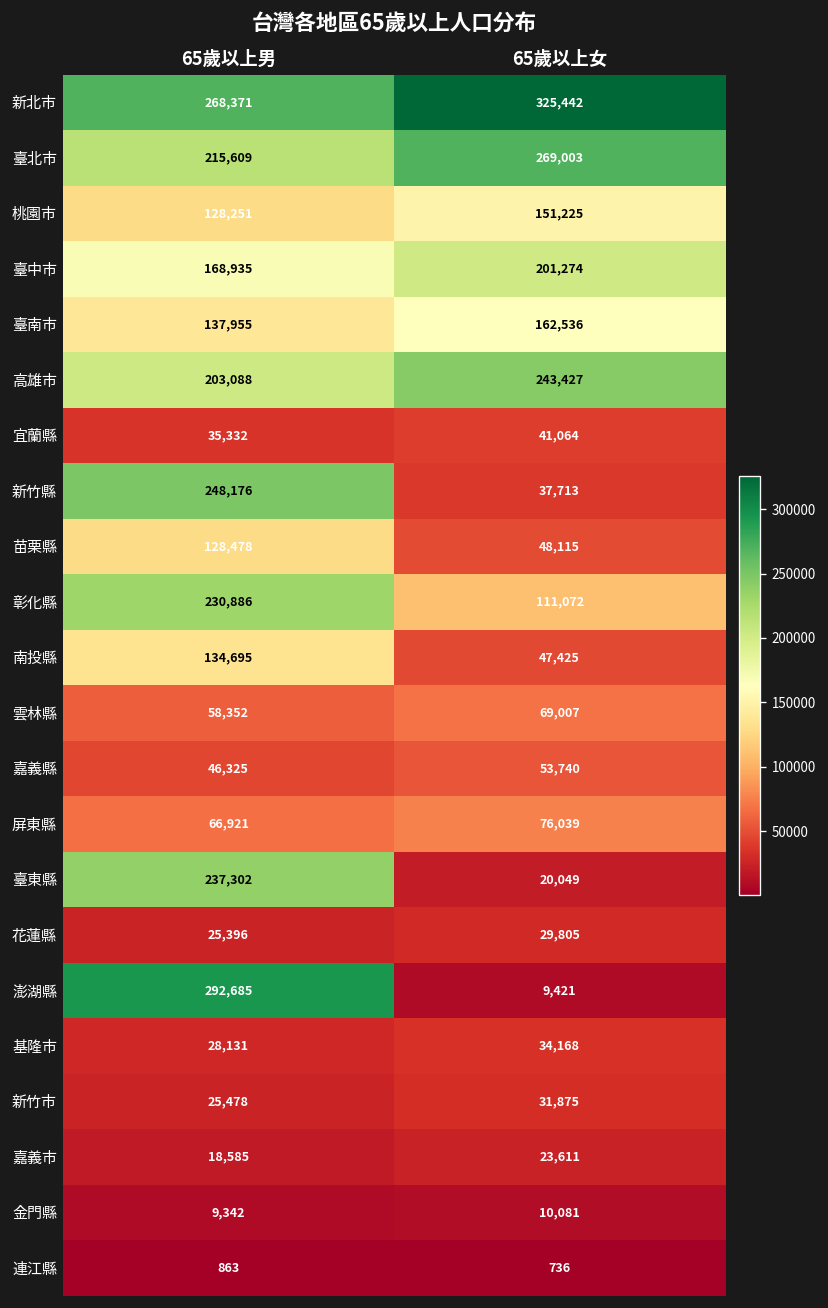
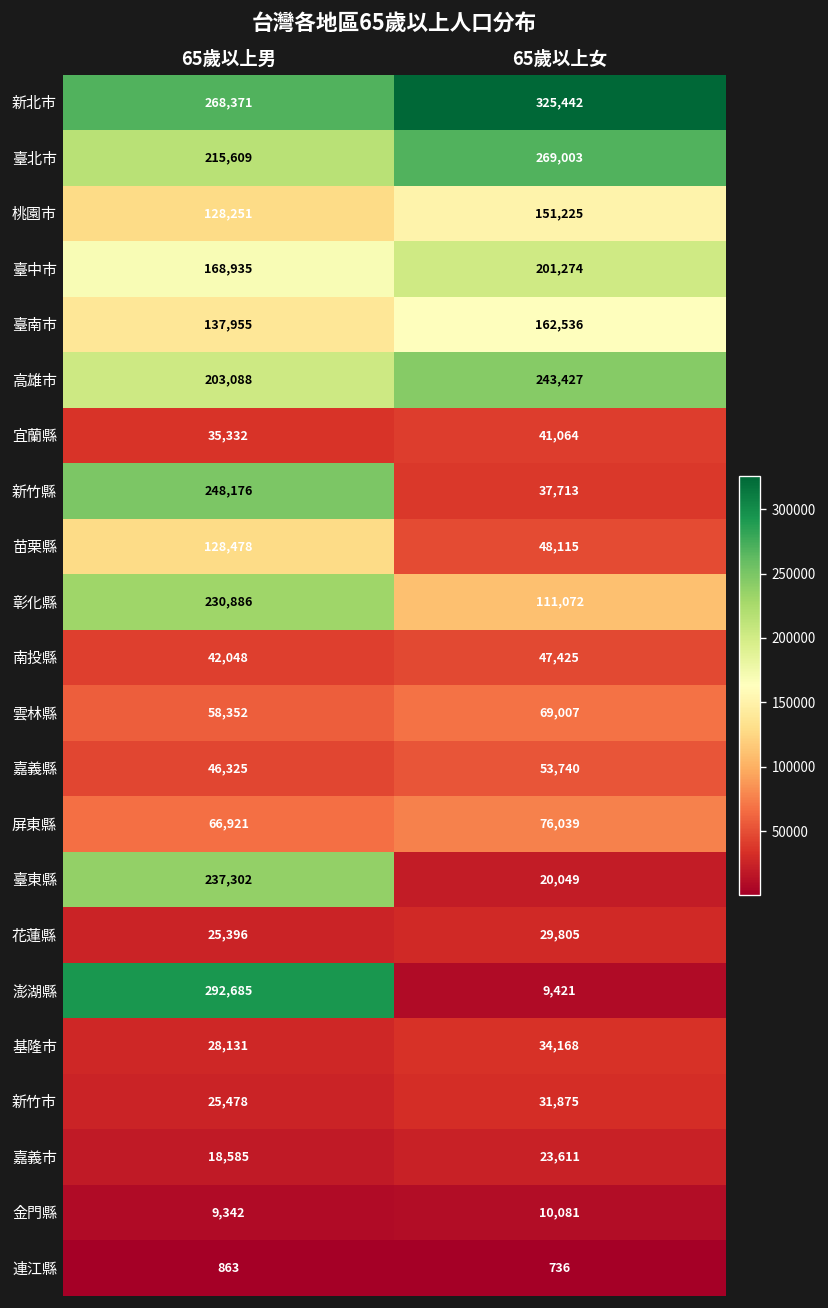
南投縣, 65歲以上男: 134,695 -> 42,048
